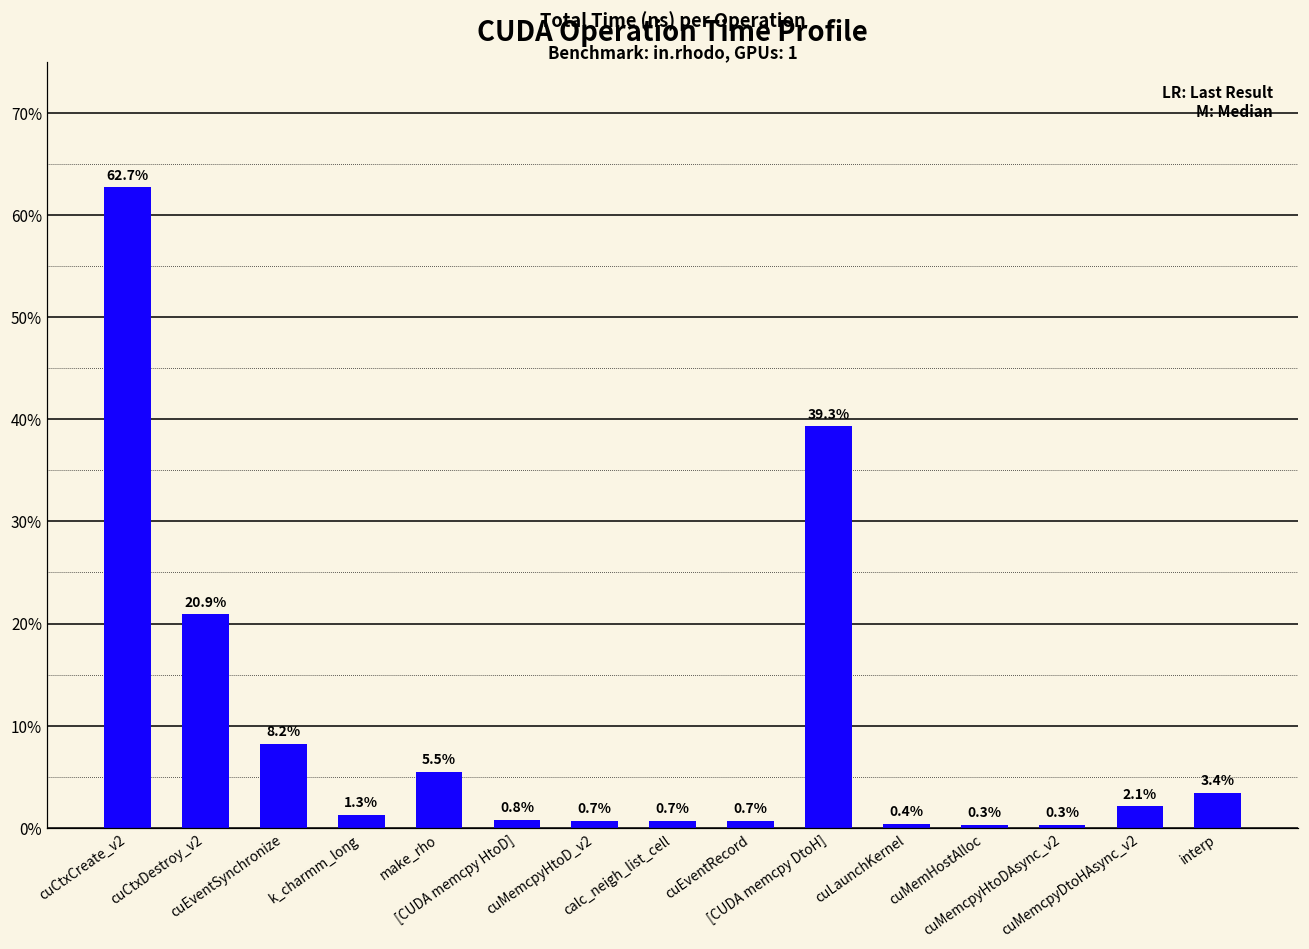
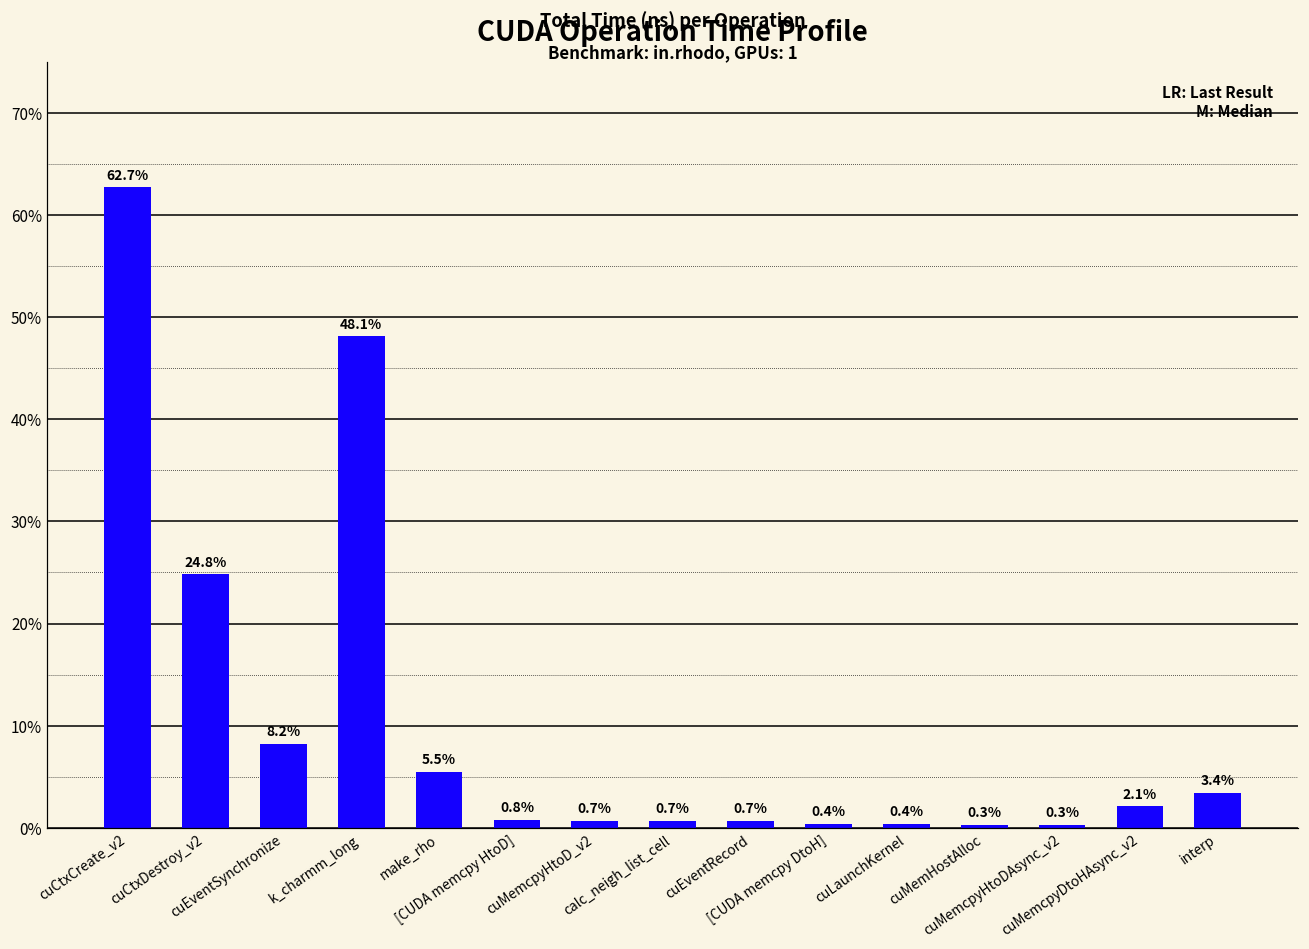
cuCtxDestroy_v2: 20.9% -> 24.8%
k_charmm_long: 1.3% -> 48.1%
[CUDA memcpy DtoH]: 39.3% -> 0.4%
